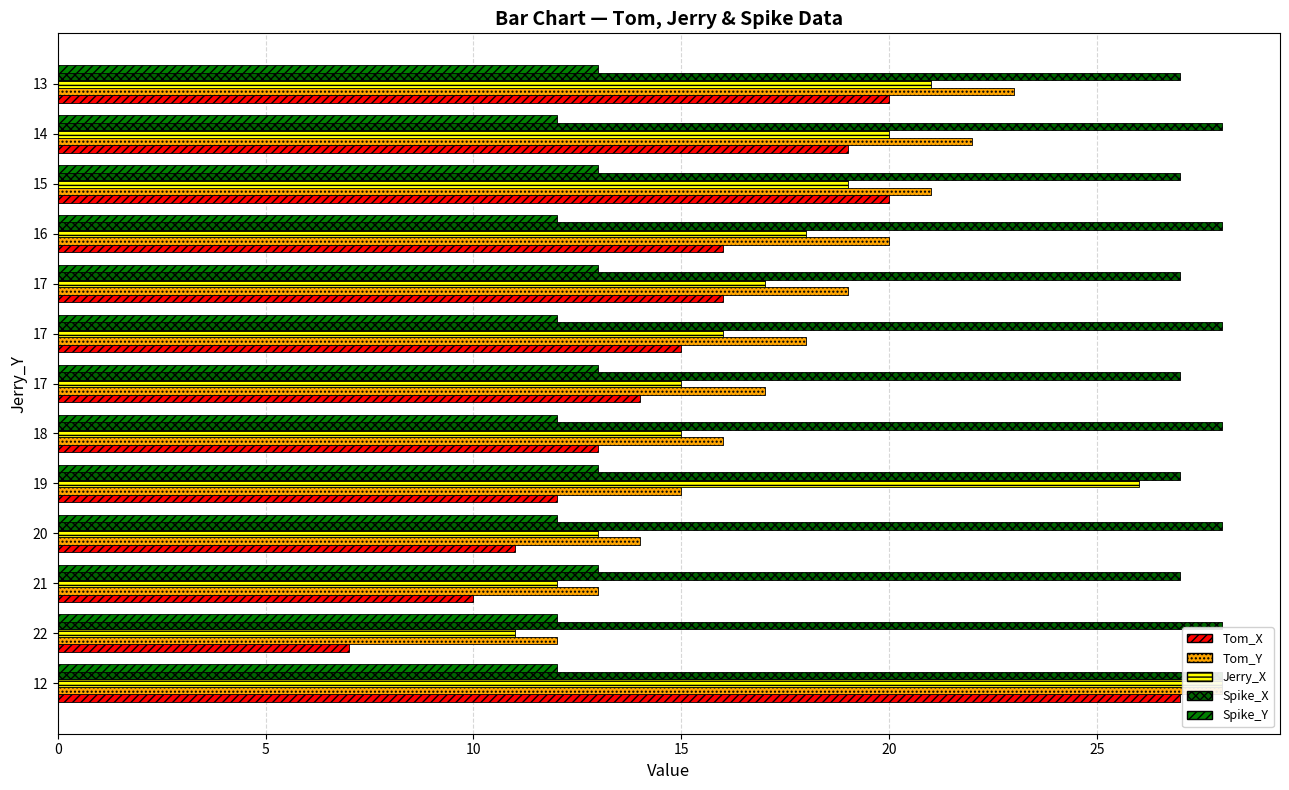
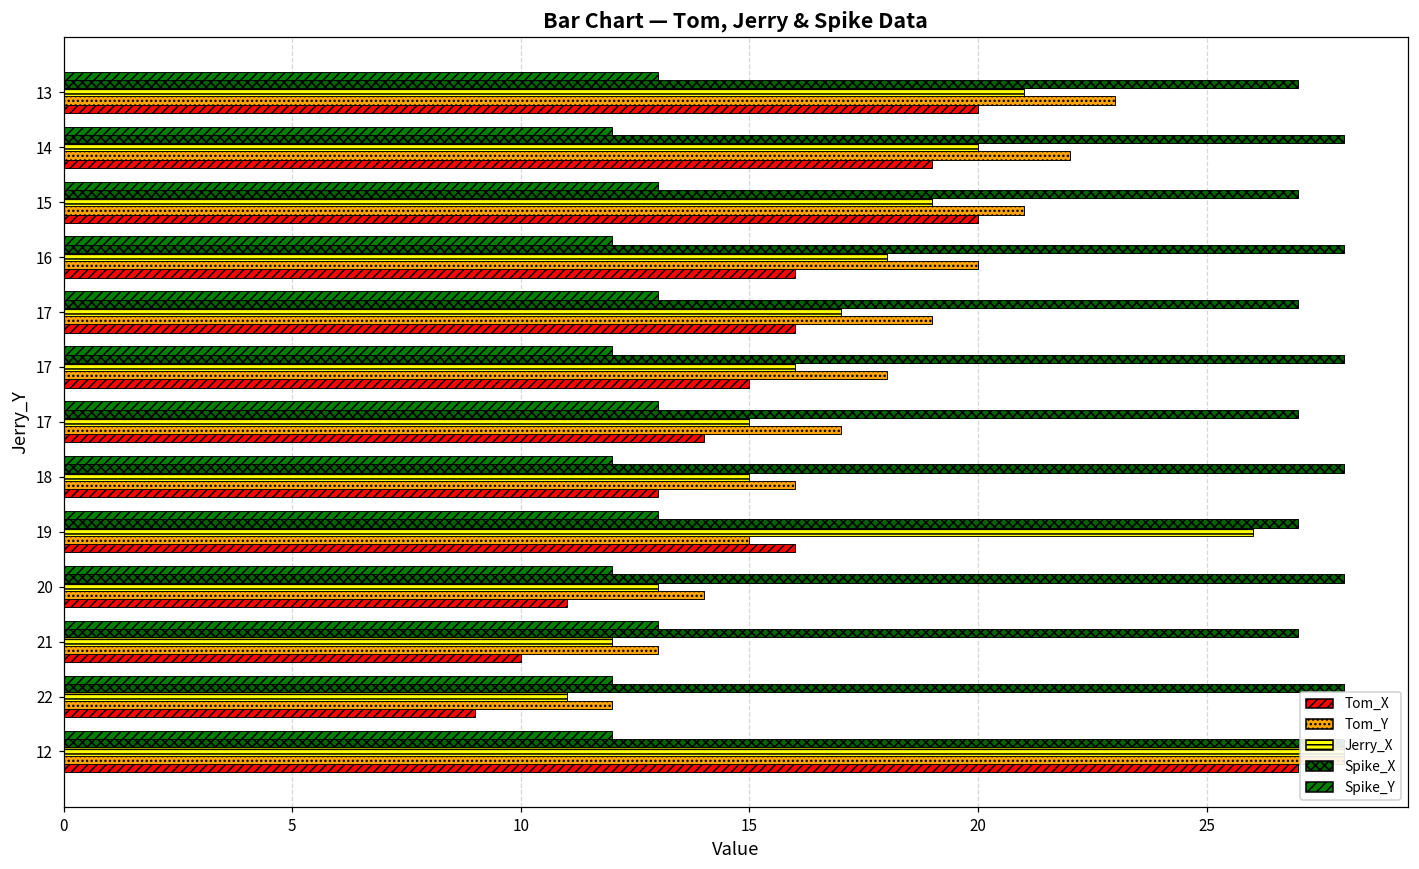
Tom_X, 19: 12 -> 16
Tom_X, 22: 7 -> 9
